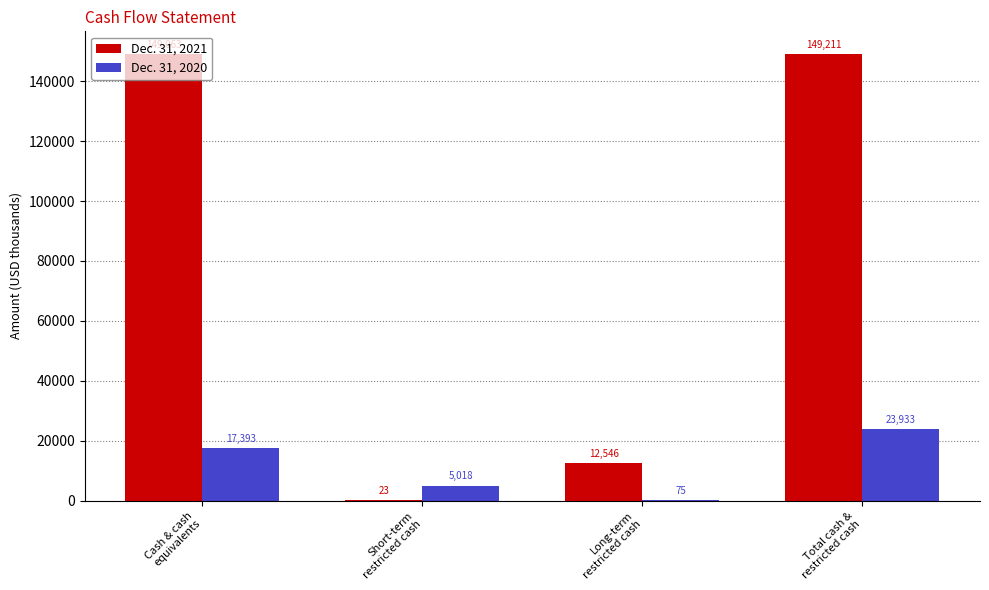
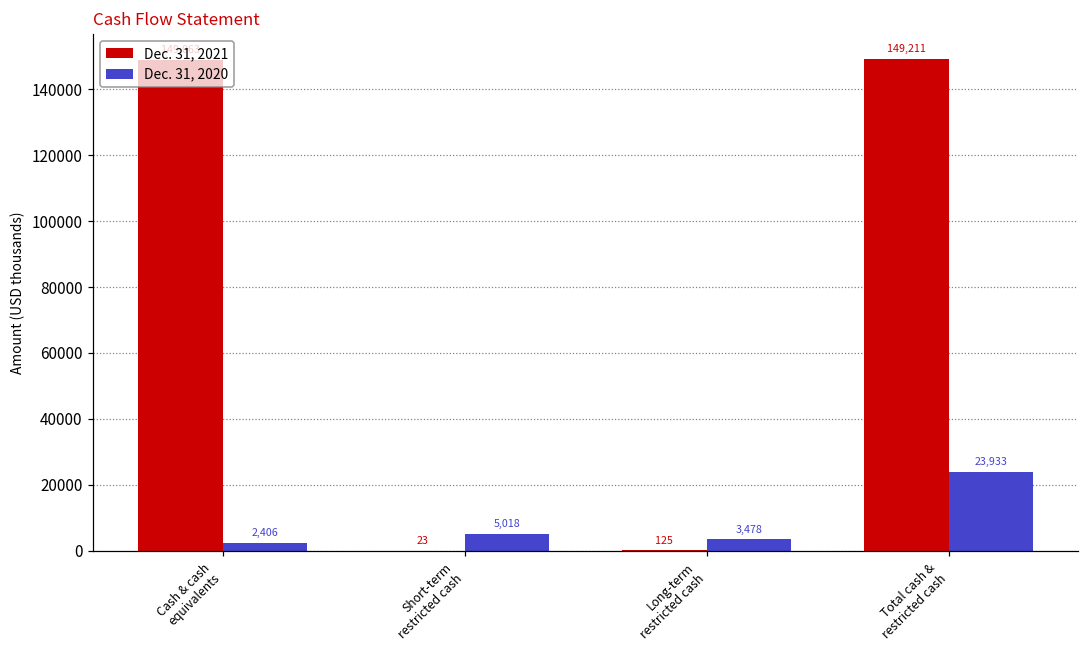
Dec. 31, 2020, Cash & cash equivalents: 17,393 -> 2,406
Dec. 31, 2021, Long-term restricted cash: 12,546 -> 125
Dec. 31, 2020, Long-term restricted cash: 75 -> 3,478
